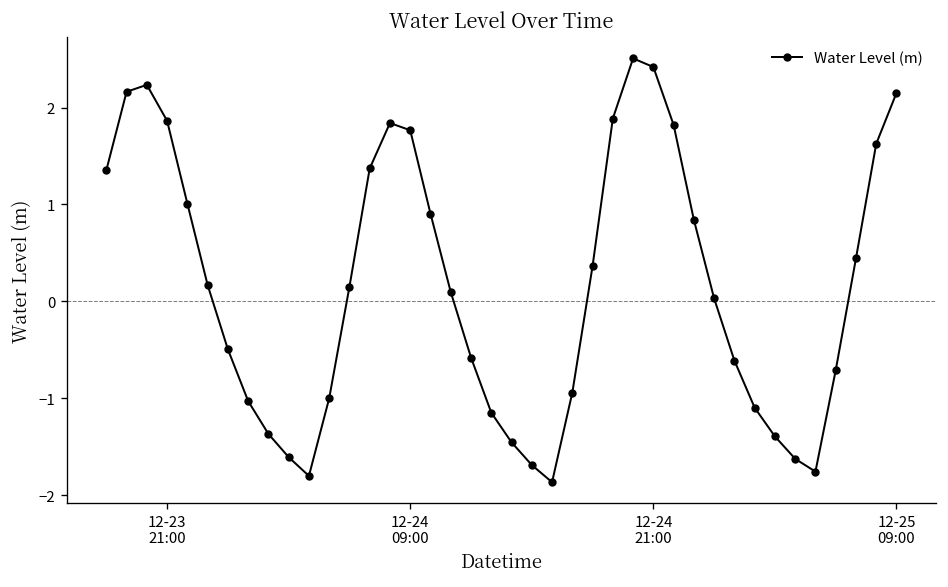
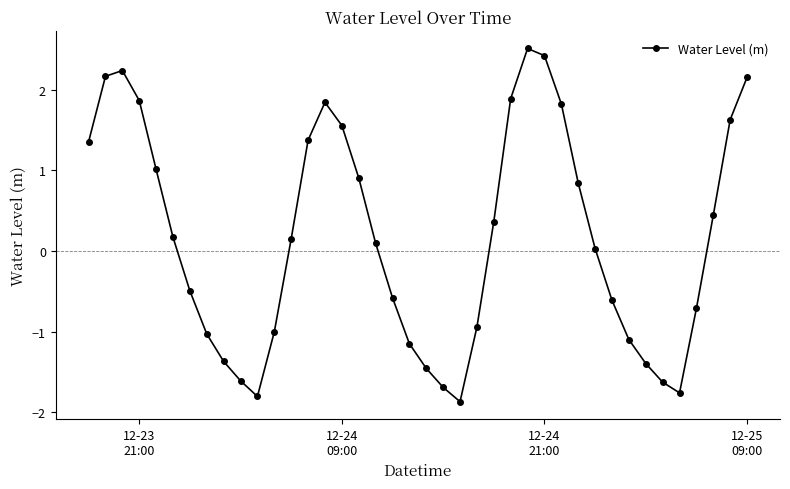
12-24 09:00: 1.8 -> 1.6
